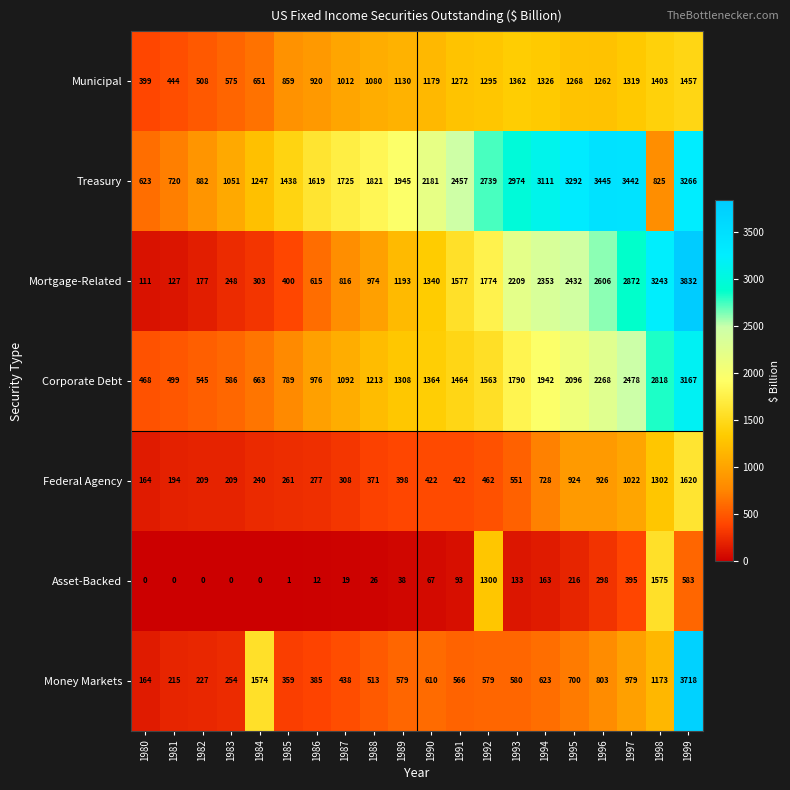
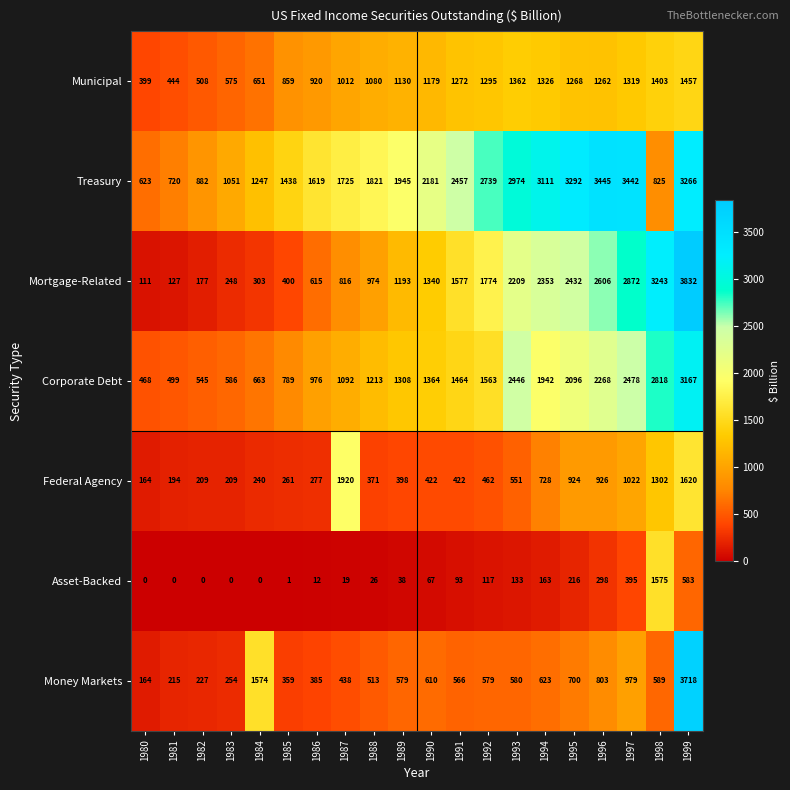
Corporate Debt, 1993: 1790 -> 2446
Federal Agency, 1987: 308 -> 1920
Asset-Backed, 1992: 1300 -> 117
Money Markets, 1998: 1173 -> 589
